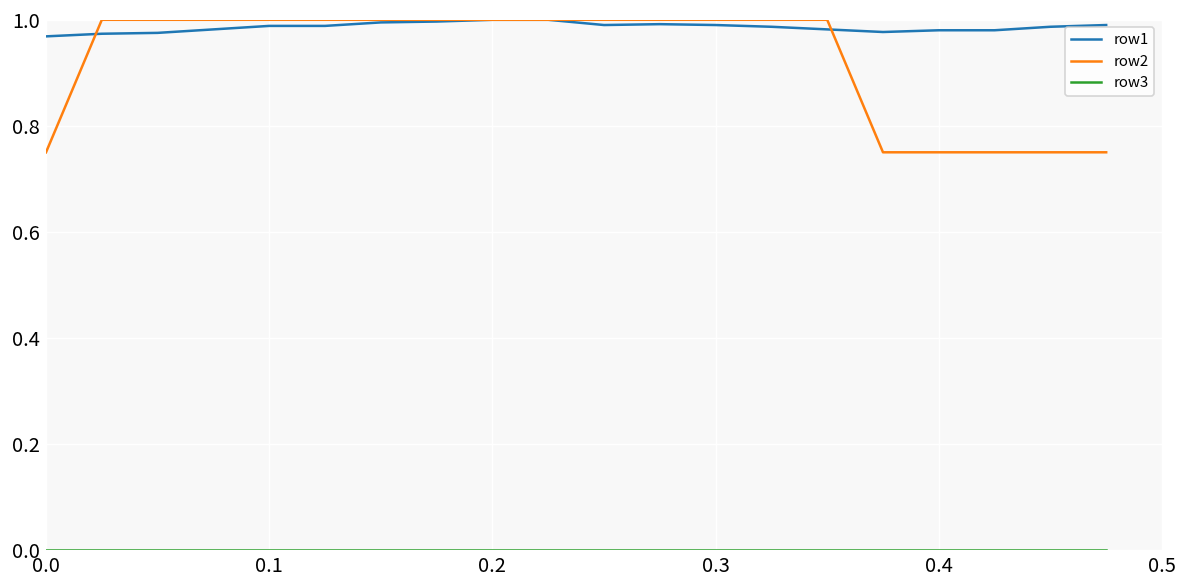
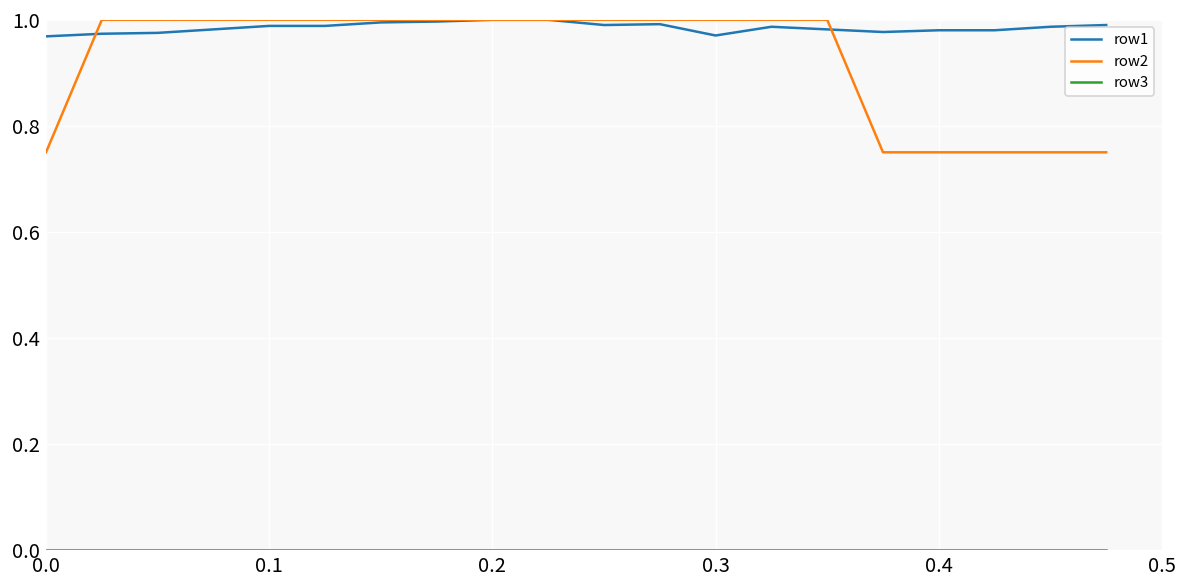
row1, 0.3: 0.99 -> 0.97
